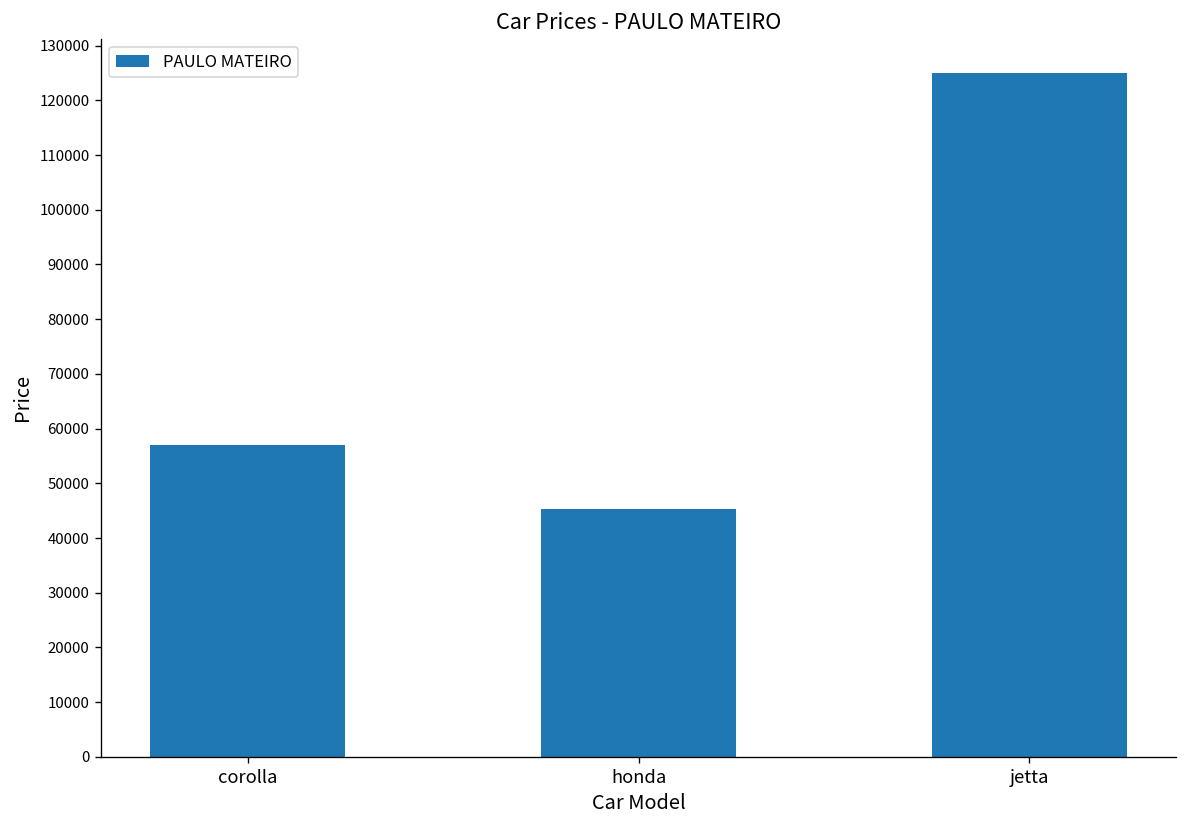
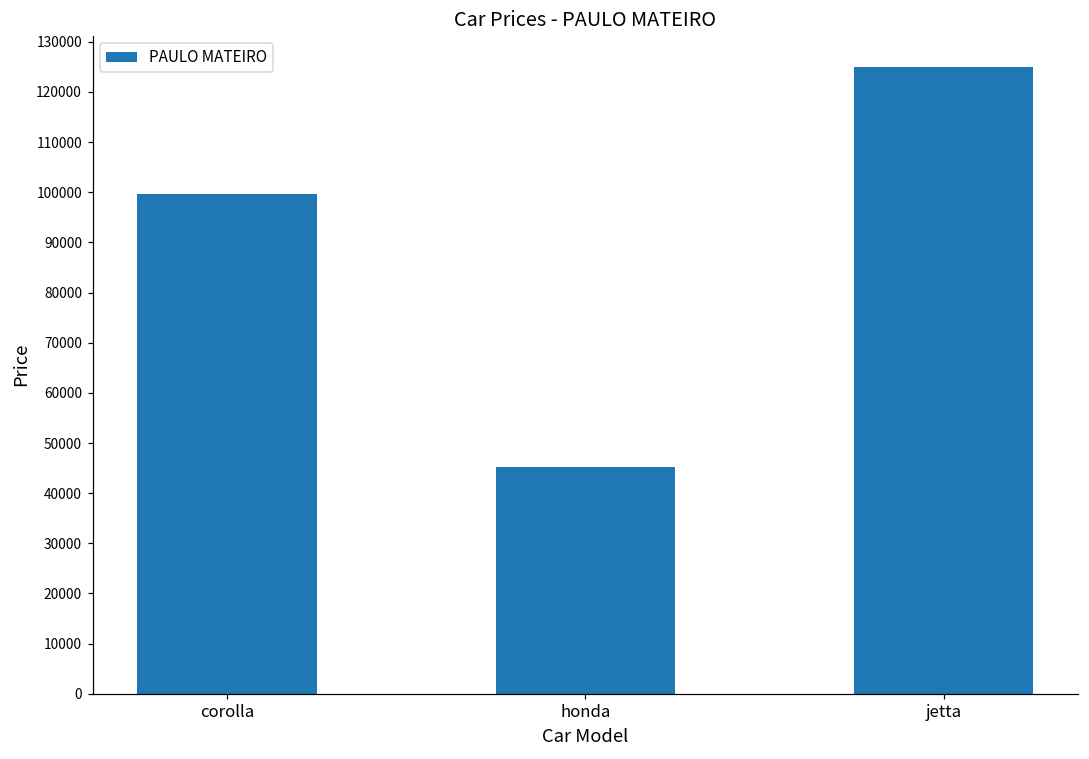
corolla: 57000 -> 100000
